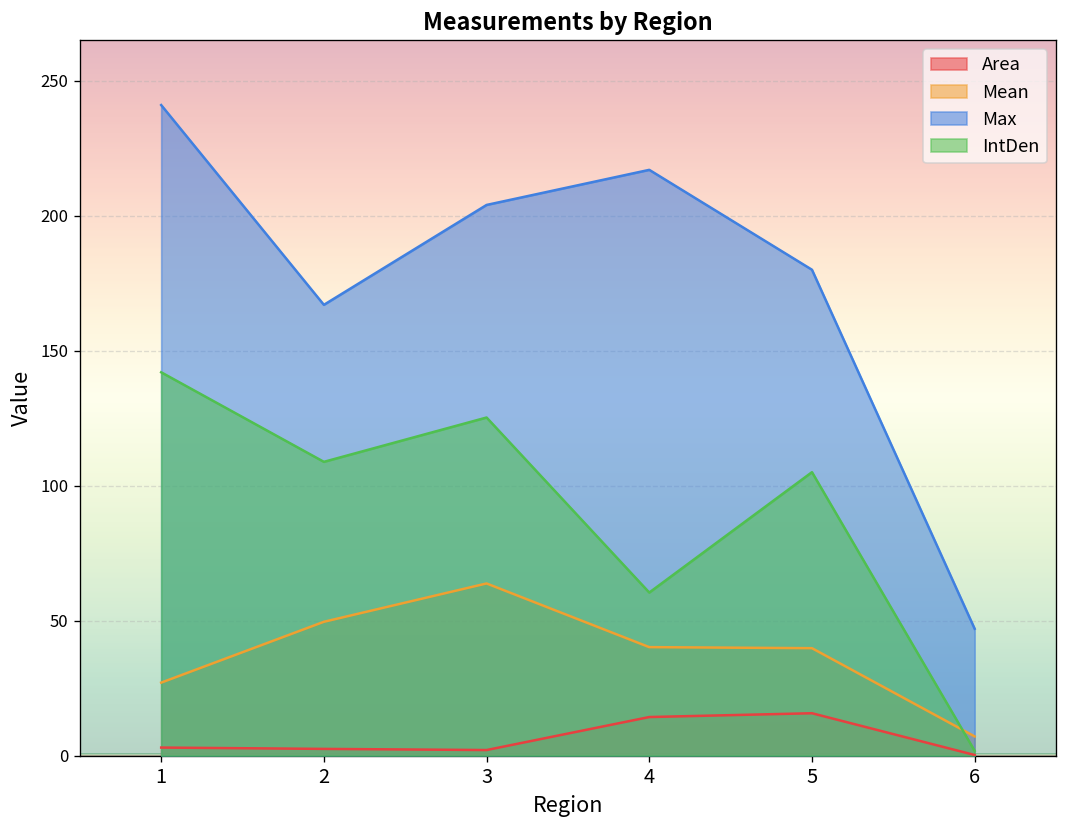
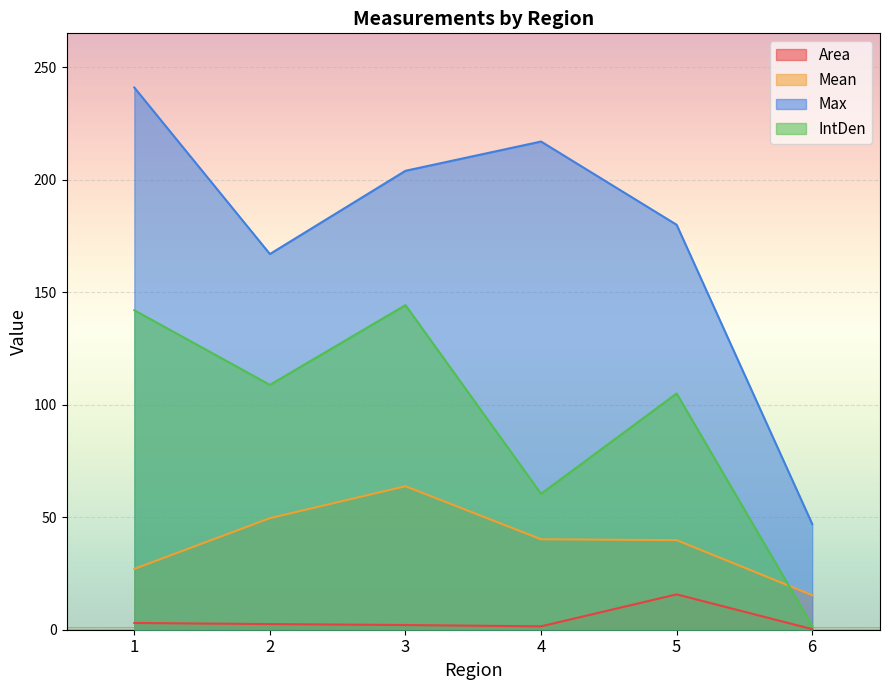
IntDen, 3: 125 -> 144
Area, 4: 14 -> 2
Mean, 6: 7 -> 15
